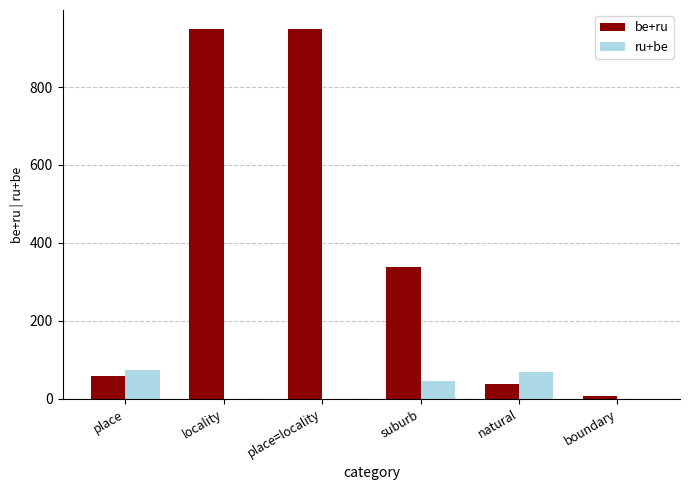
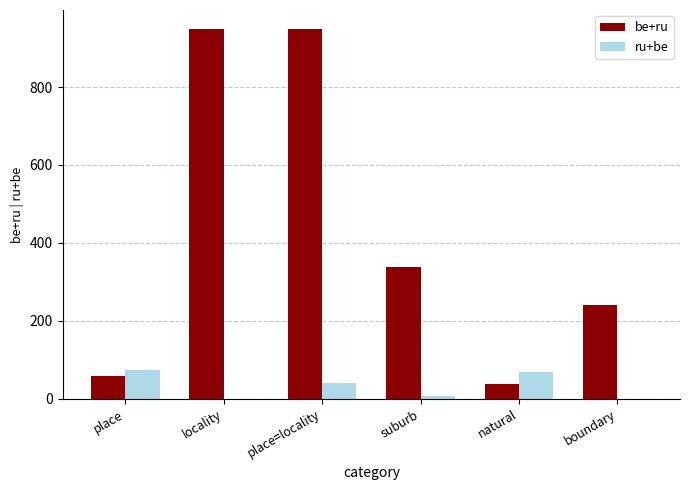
ru+be, place=locality: 0 -> 40
ru+be, suburb: 50 -> 10
be+ru, boundary: 10 -> 240
